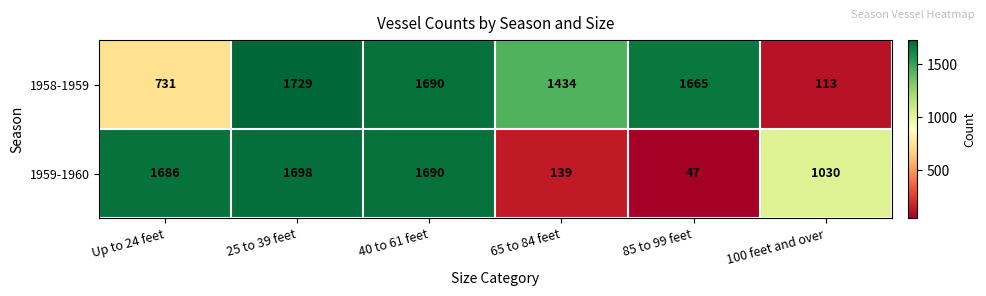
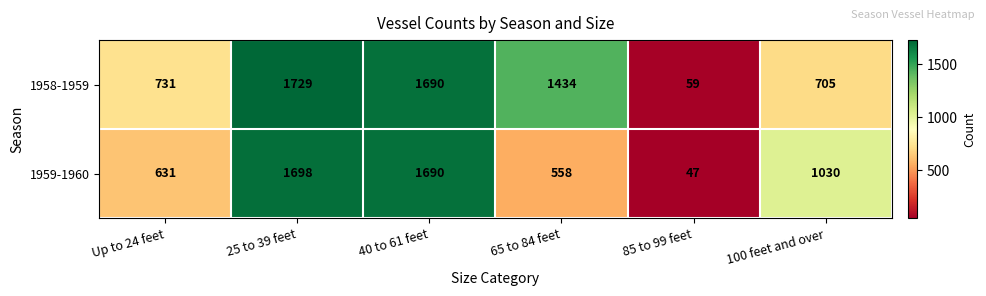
1958-1959, 85 to 99 feet: 1665 -> 59
1958-1959, 100 feet and over: 113 -> 705
1959-1960, Up to 24 feet: 1686 -> 631
1959-1960, 65 to 84 feet: 139 -> 558
